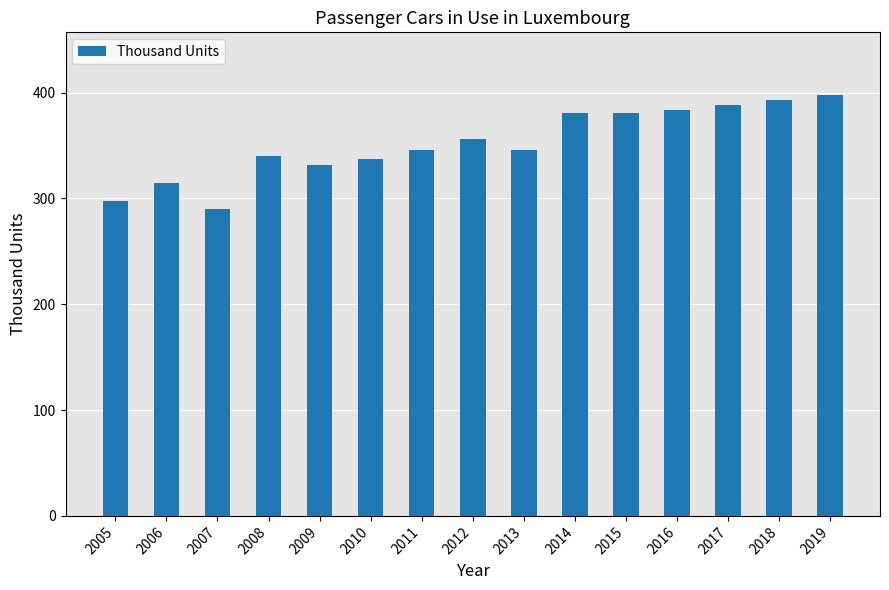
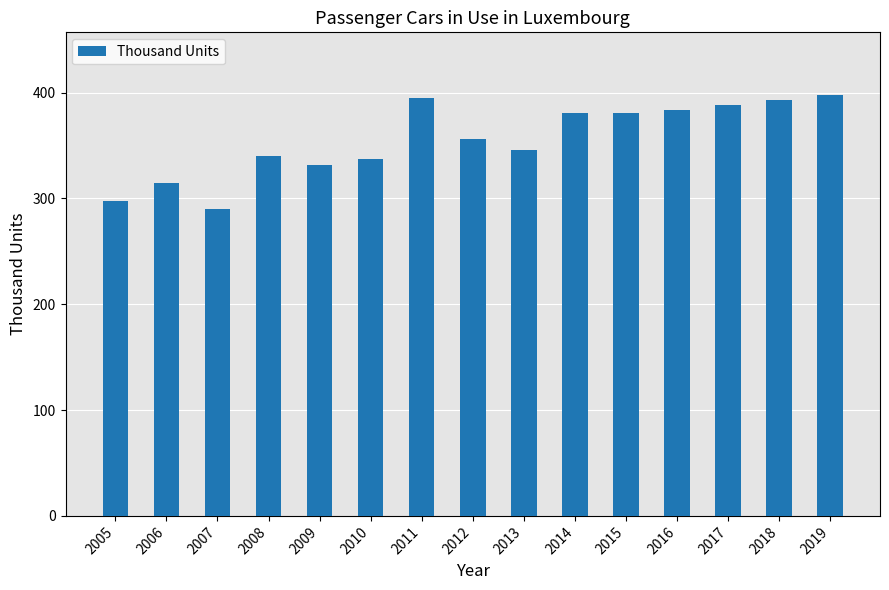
2011: 346 -> 395
